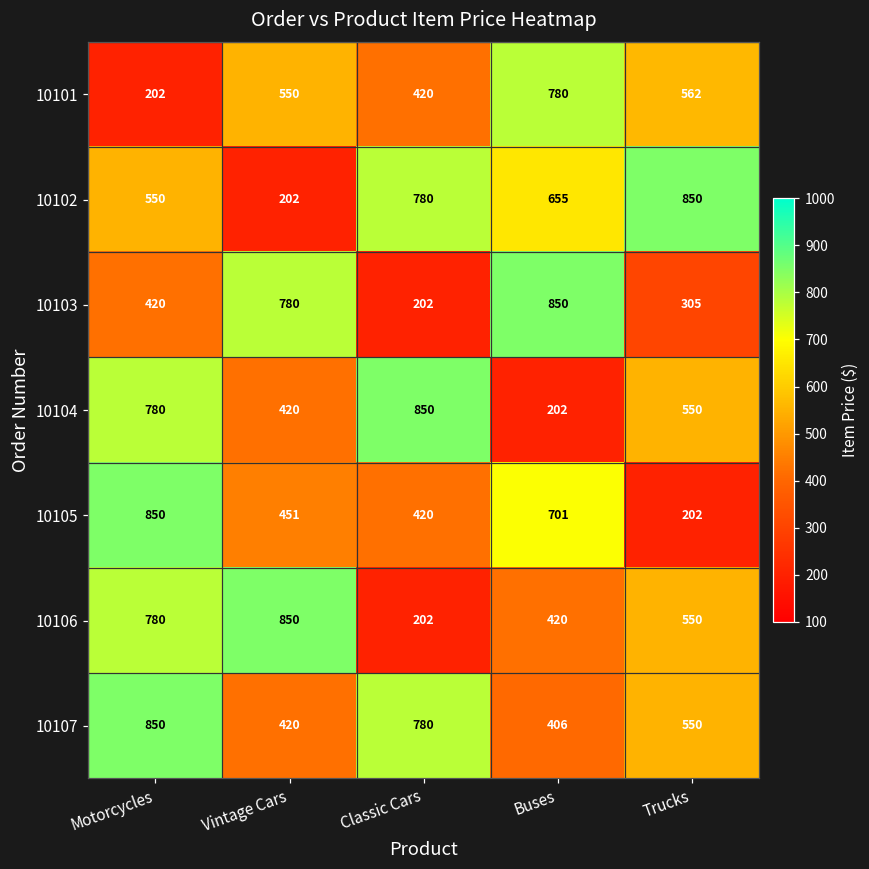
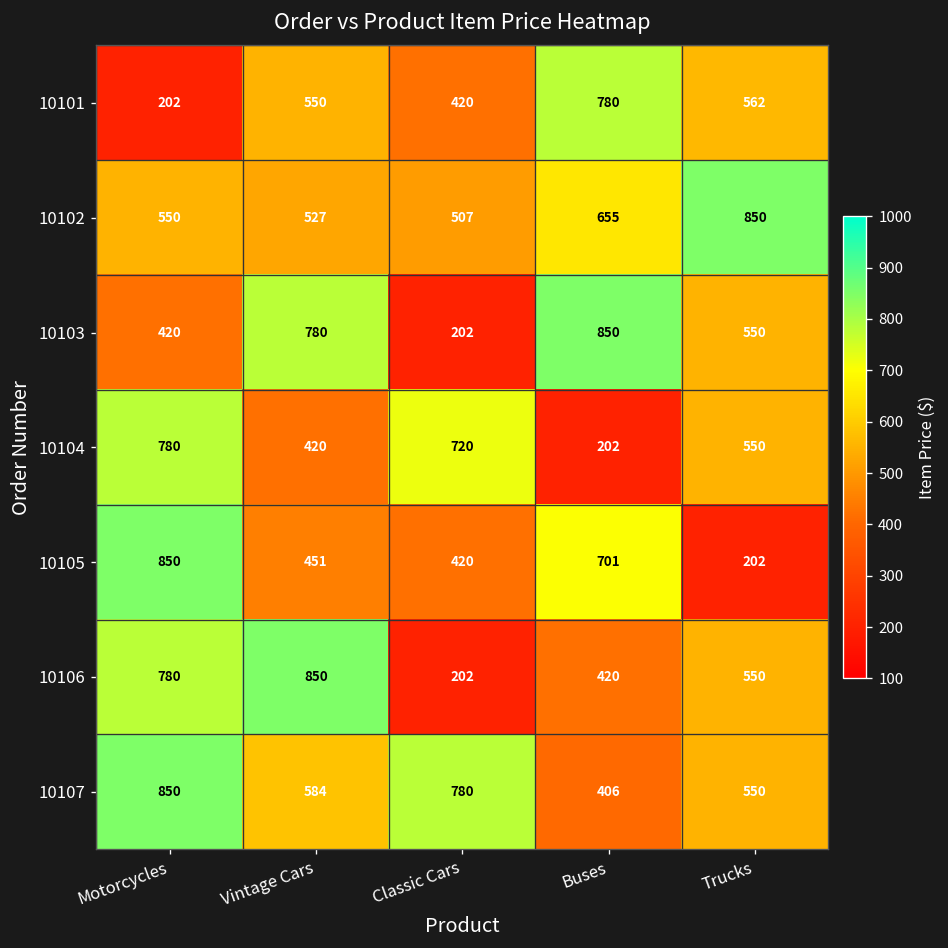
10102, Vintage Cars: 202 -> 527
10102, Classic Cars: 780 -> 507
10103, Trucks: 305 -> 550
10104, Classic Cars: 850 -> 720
10107, Vintage Cars: 420 -> 584
